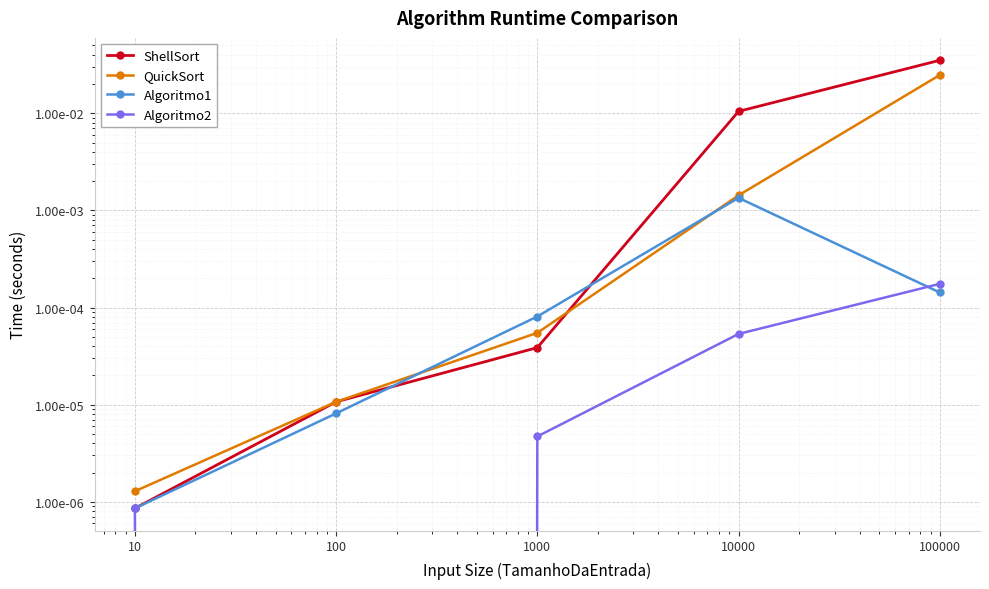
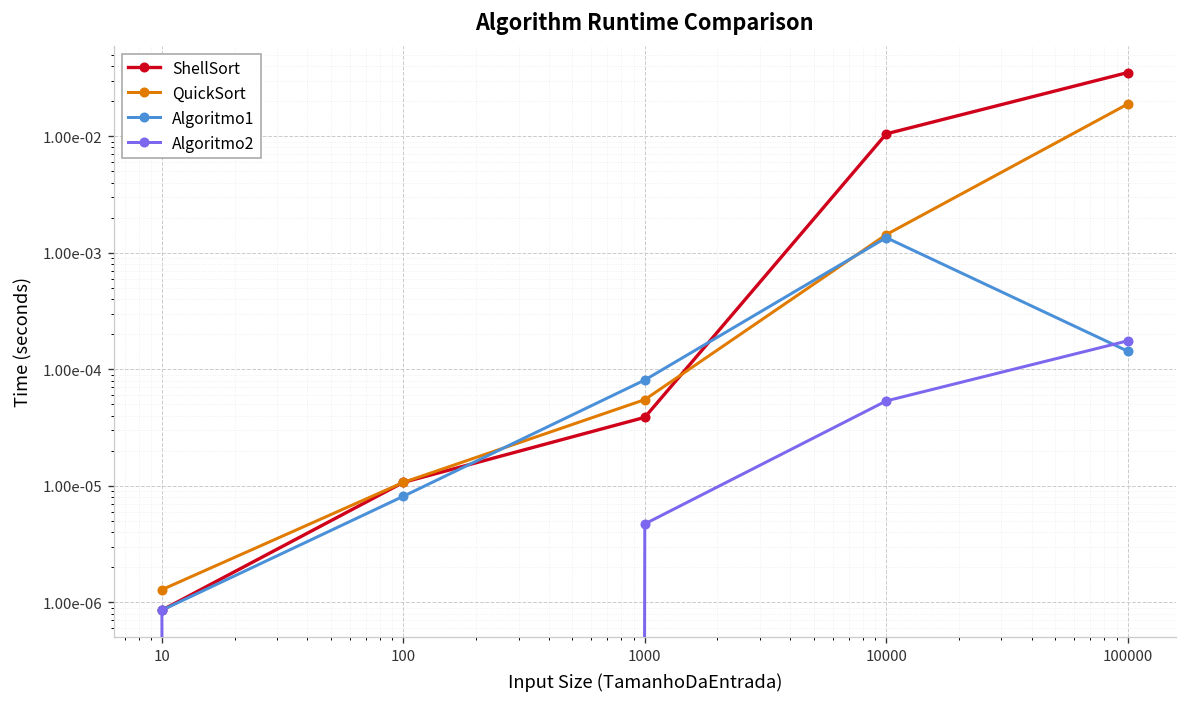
QuickSort, 100000: 0.025 -> 0.019
